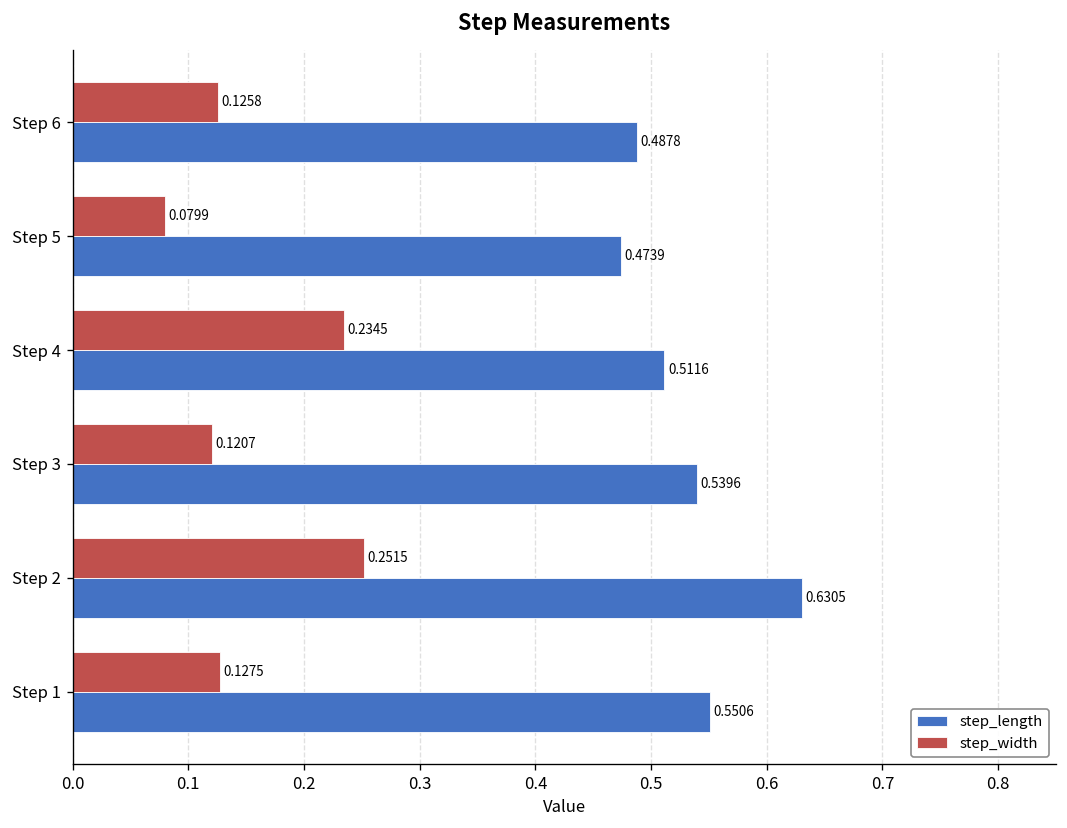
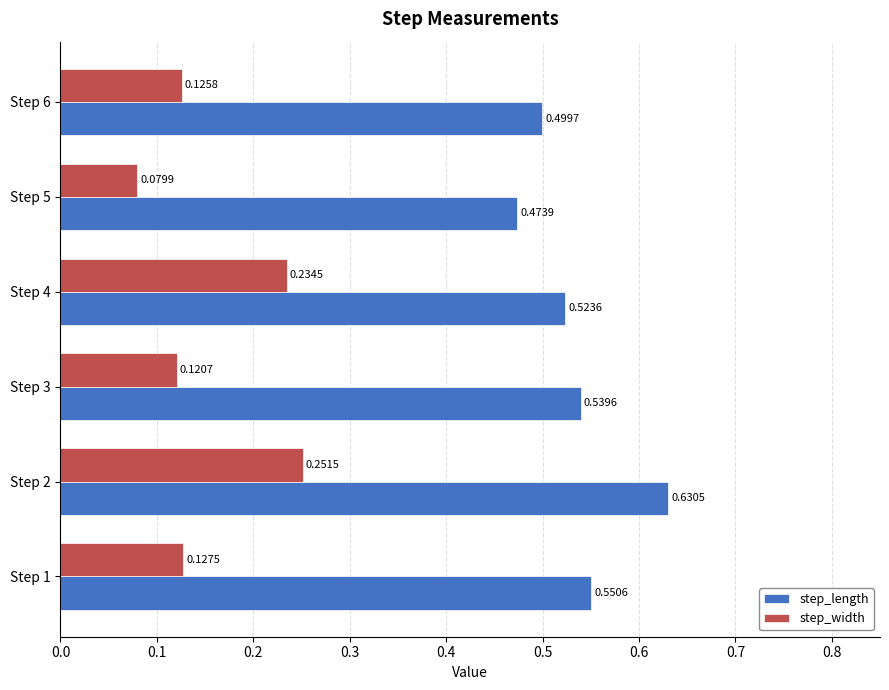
step_length, Step 6: 0.4878 -> 0.4997
step_length, Step 4: 0.5116 -> 0.5236
